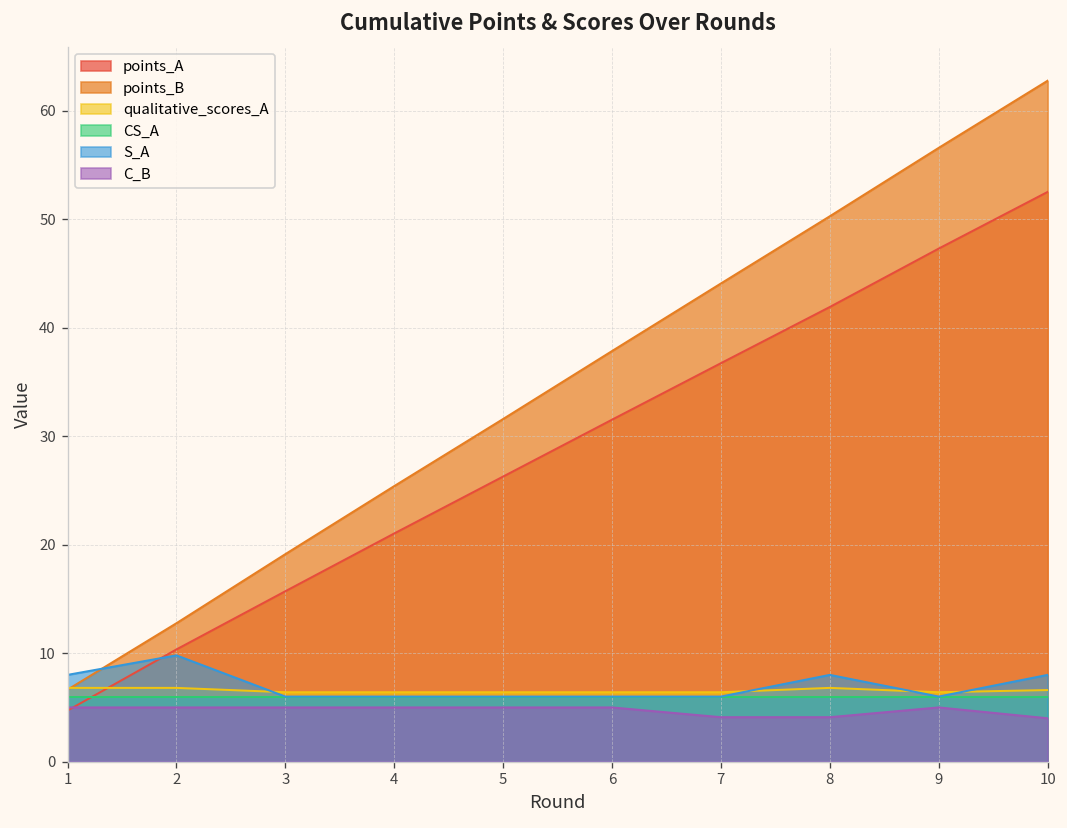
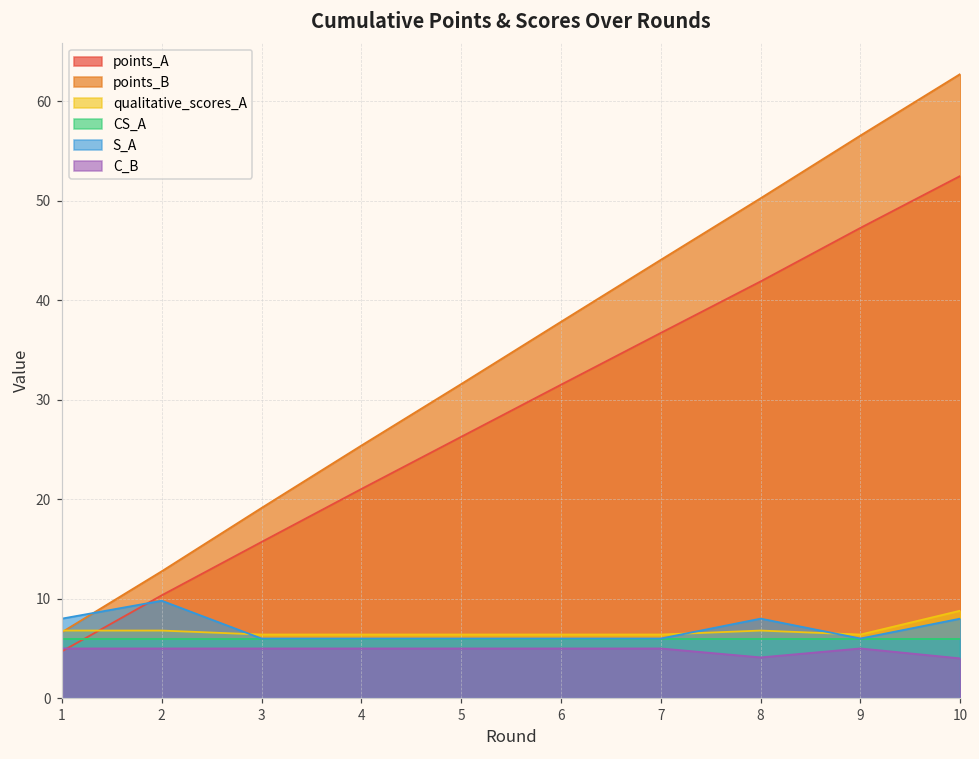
C_B, 7: 4 -> 5
qualitative_scores_A, 10: 7 -> 9
